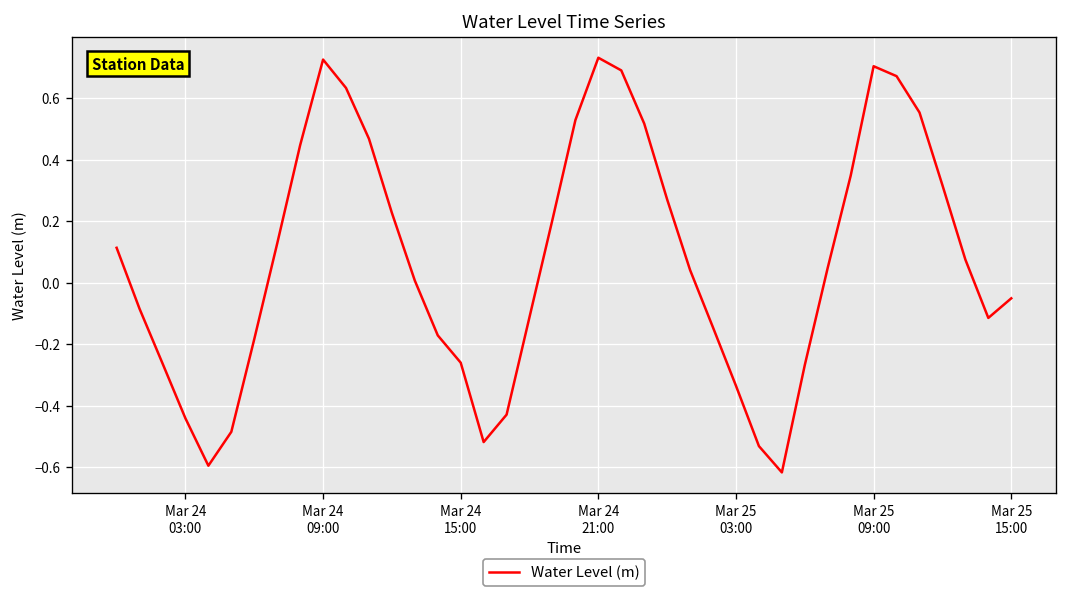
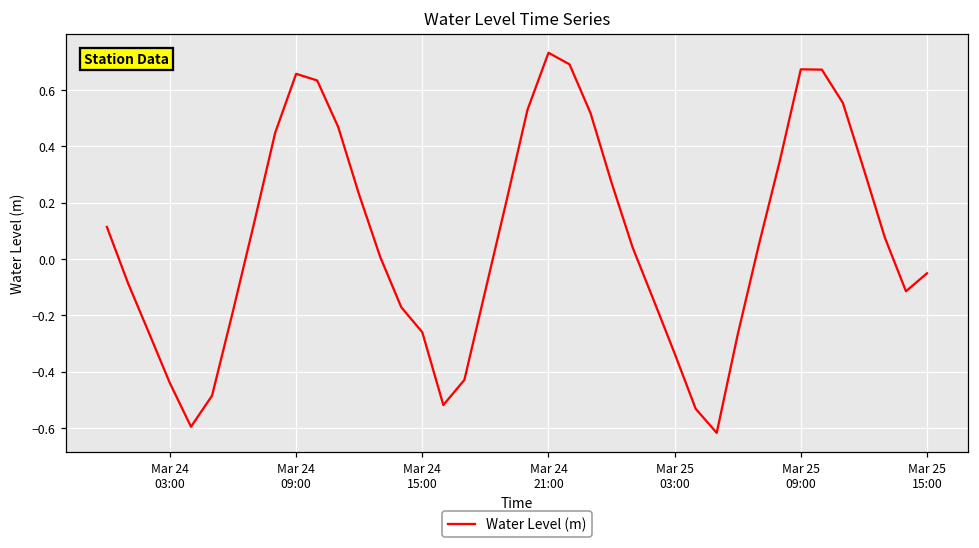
Mar 24 09:00: 0.73 -> 0.66
Mar 25 09:00: 0.70 -> 0.67
